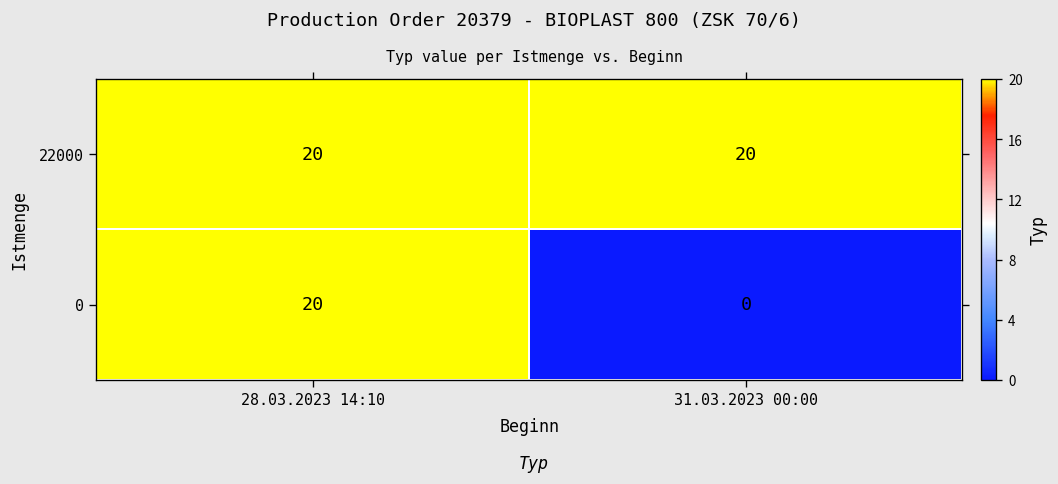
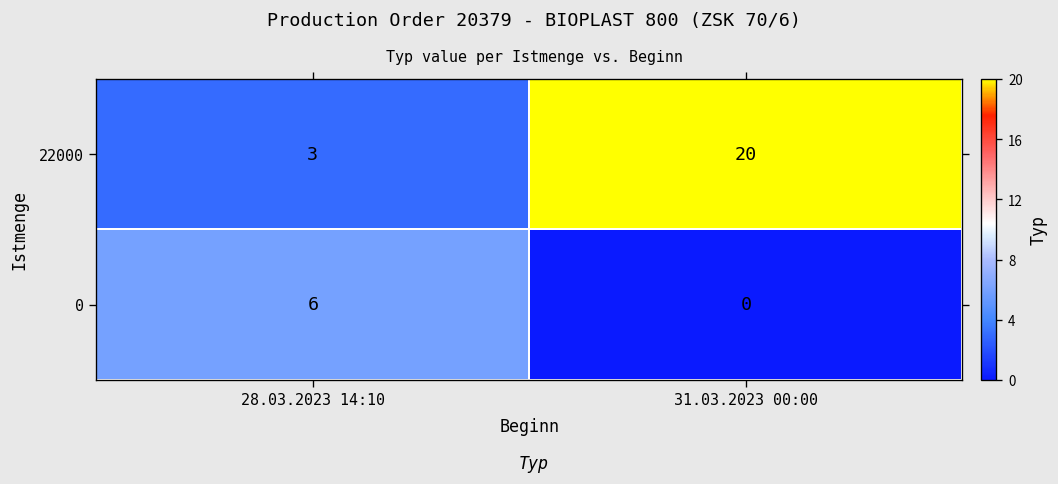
22000, 28.03.2023 14:10: 20 -> 3
0, 28.03.2023 14:10: 20 -> 6
